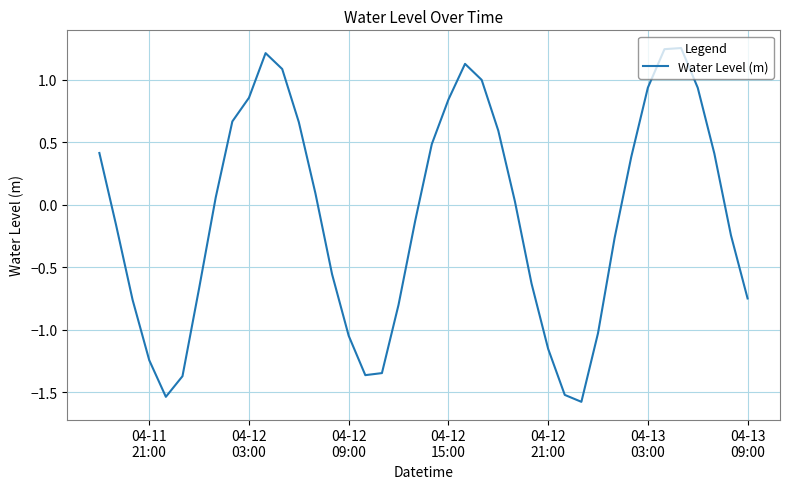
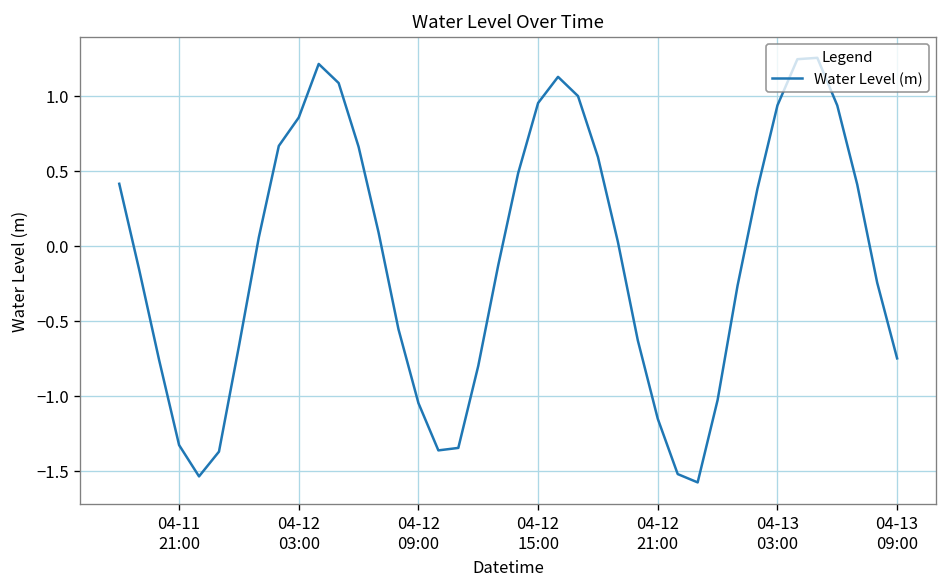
04-11 21:00: -1.24 -> -1.33
04-12 15:00: 0.84 -> 0.95
